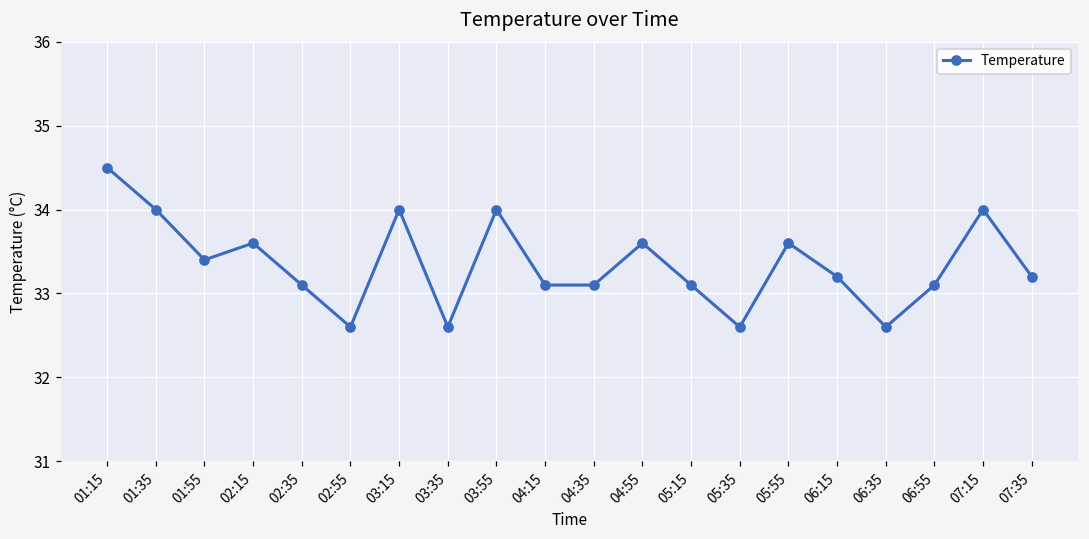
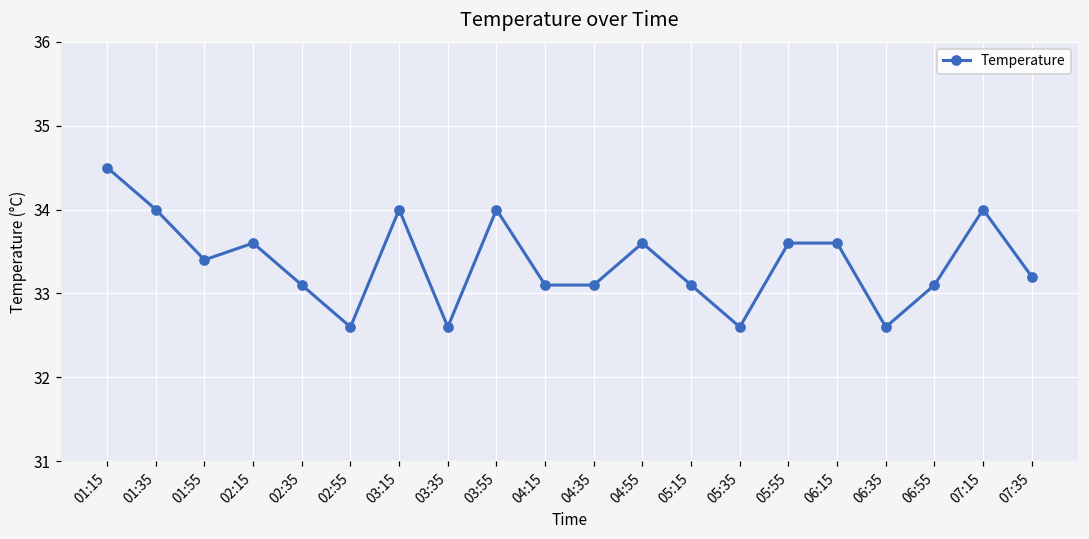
06:15: 33.2 -> 33.6
